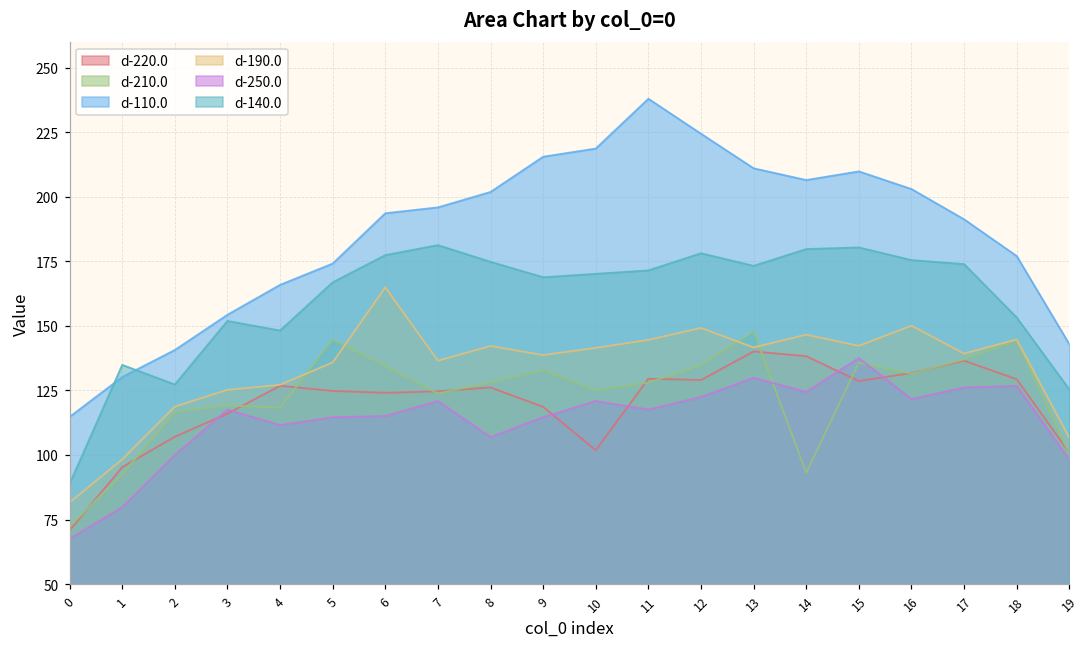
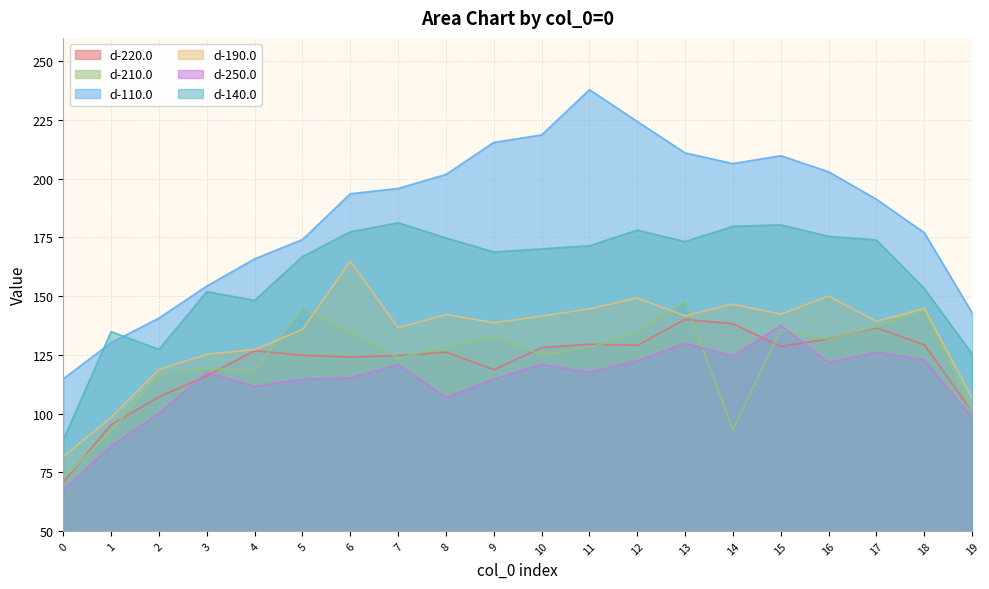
d-250.0, 1: 80 -> 86
d-220.0, 10: 102 -> 128
d-250.0, 18: 127 -> 123
